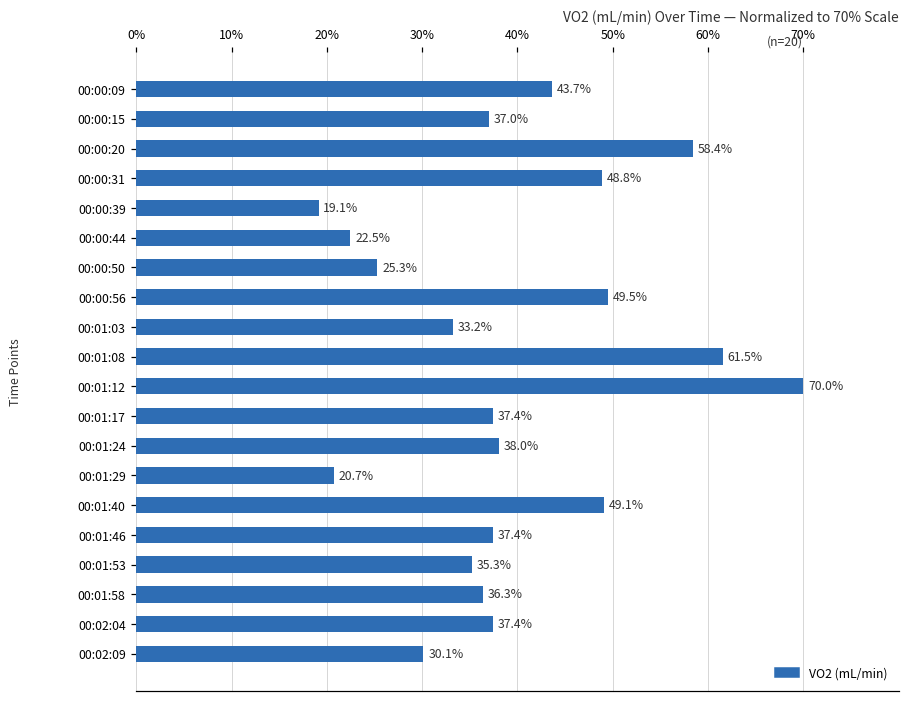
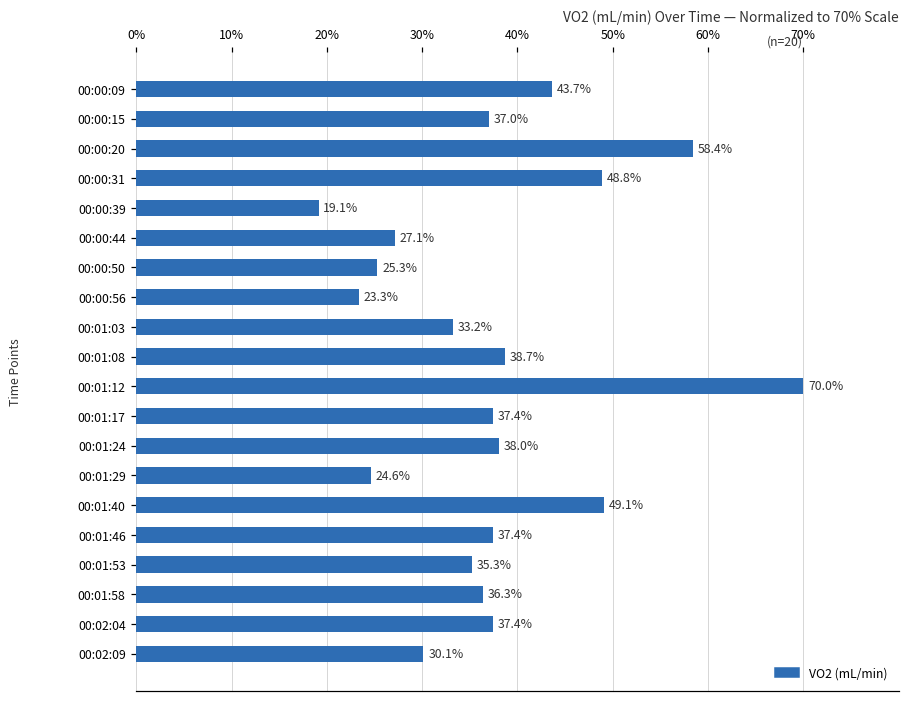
00:00:44: 22.5% -> 27.1%
00:00:56: 49.5% -> 23.3%
00:01:08: 61.5% -> 38.7%
00:01:29: 20.7% -> 24.6%
